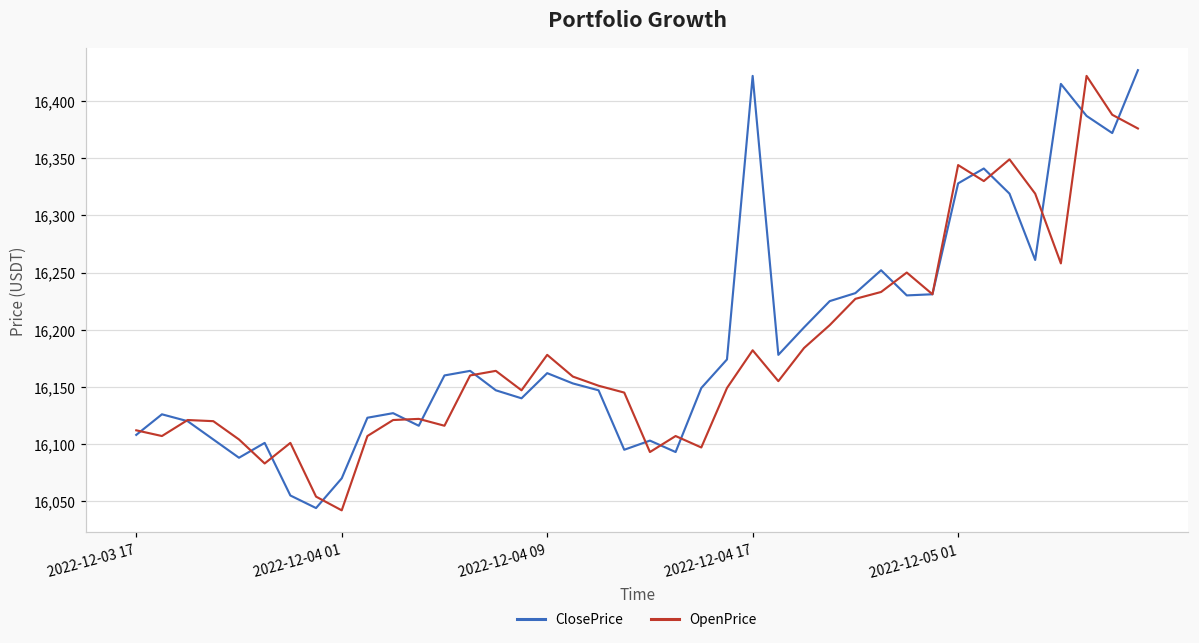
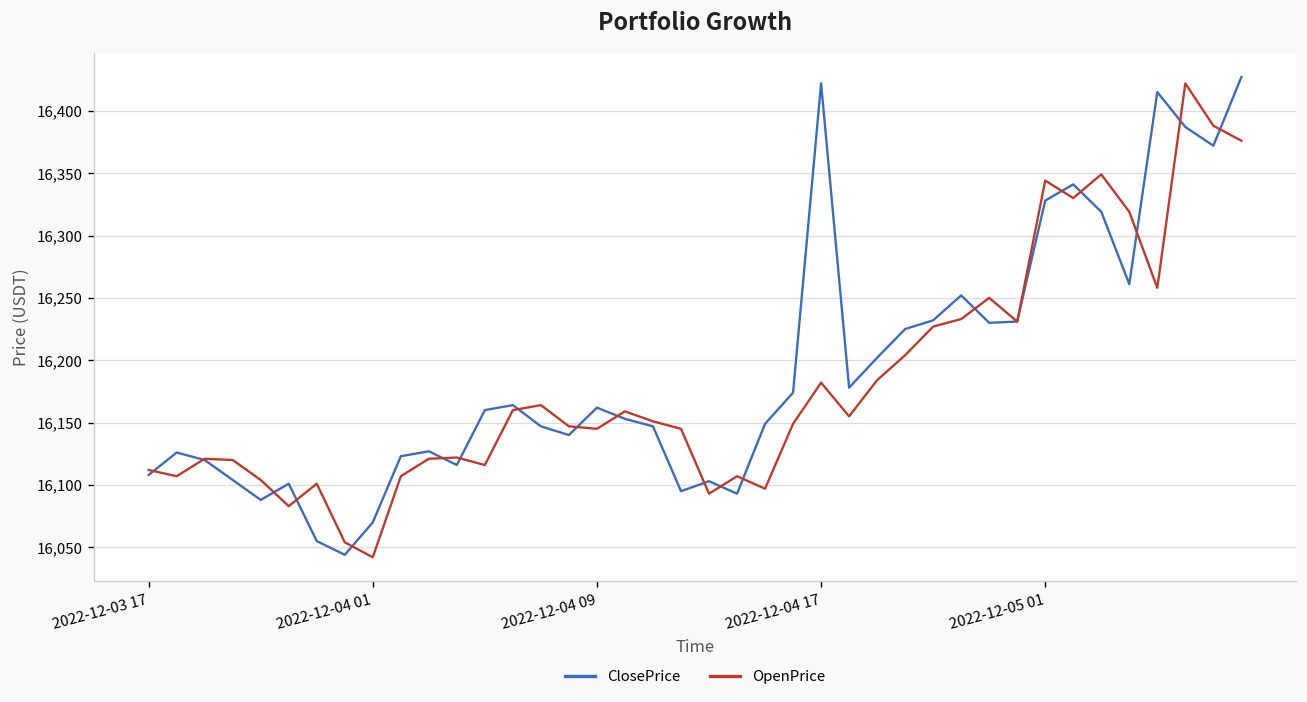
OpenPrice, 2022-12-04 09: 16,178 -> 16,145
